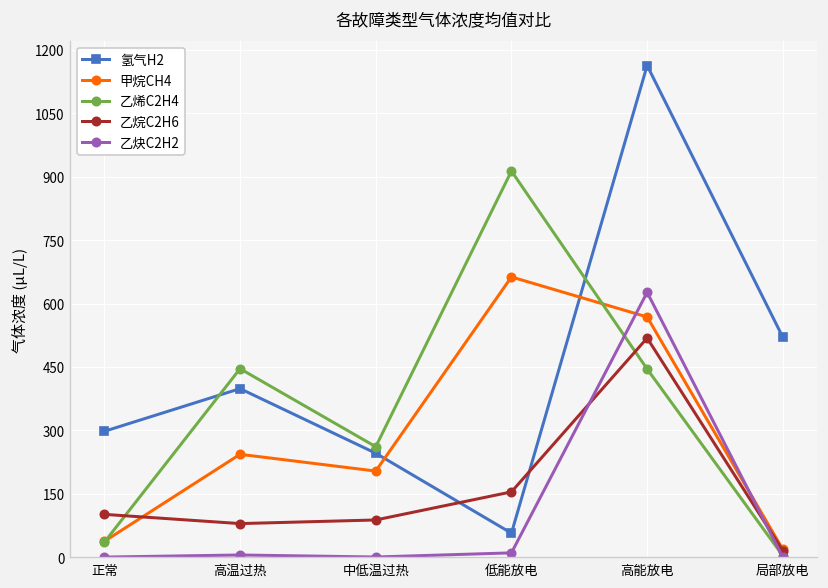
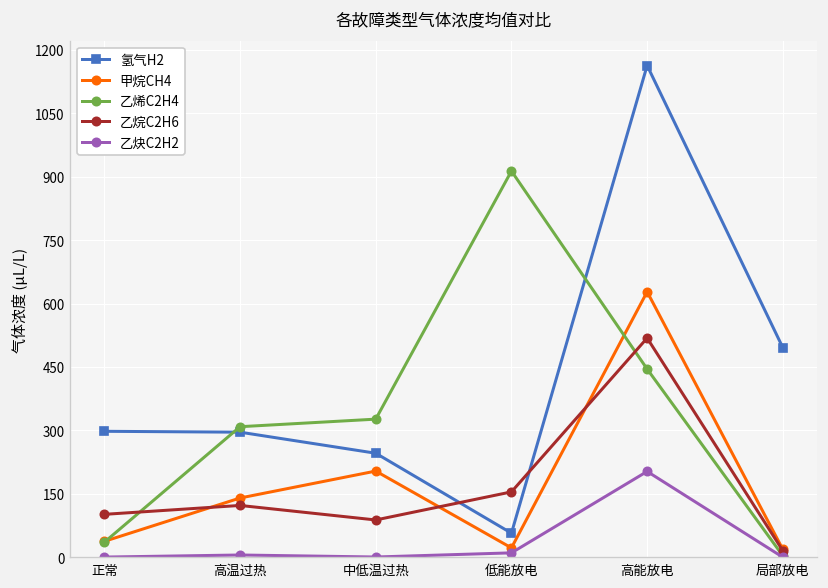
氢气H2, 高温过热: 400 -> 300
甲烷CH4, 高温过热: 240 -> 140
乙烯C2H4, 高温过热: 450 -> 310
乙烷C2H6, 高温过热: 80 -> 120
乙烯C2H4, 中低温过热: 260 -> 330
甲烷CH4, 低能放电: 660 -> 20
甲烷CH4, 高能放电: 570 -> 630
乙炔C2H2, 高能放电: 630 -> 200
氢气H2, 局部放电: 520 -> 500
